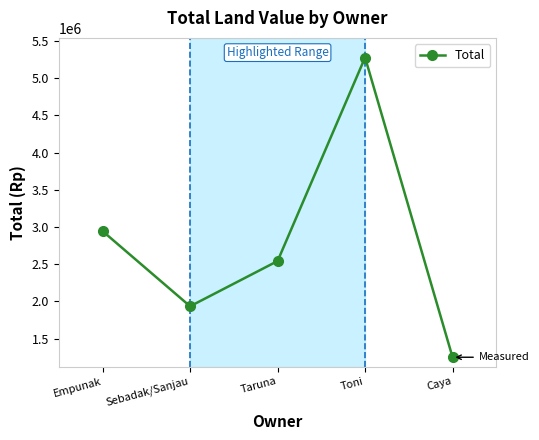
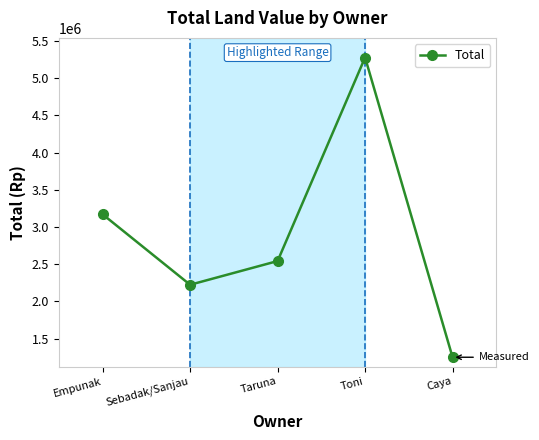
Empunak: 2900000 -> 3200000
Sebadak/Sanjau: 1900000 -> 2200000
